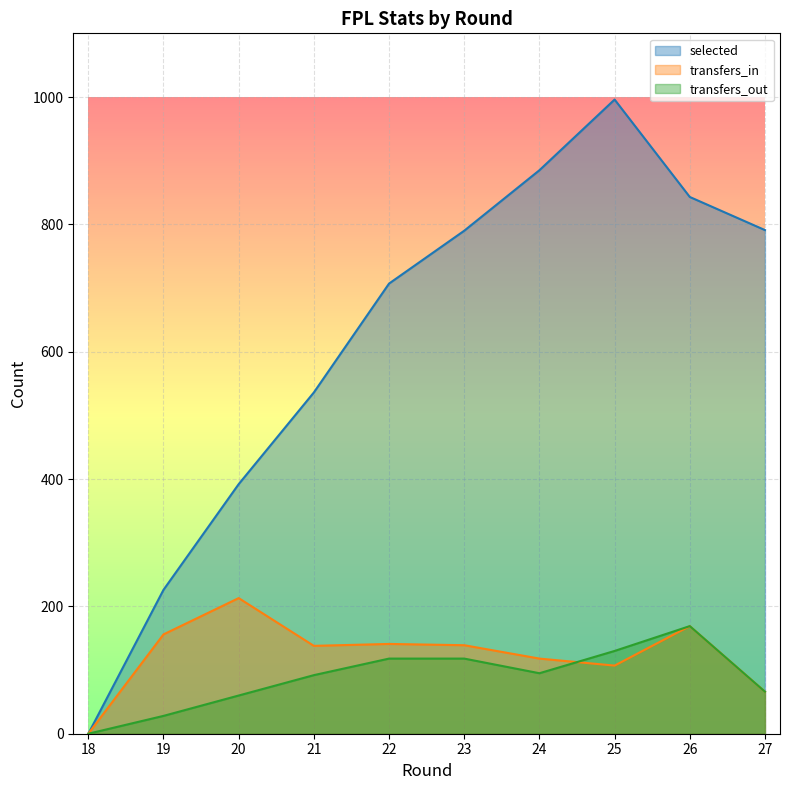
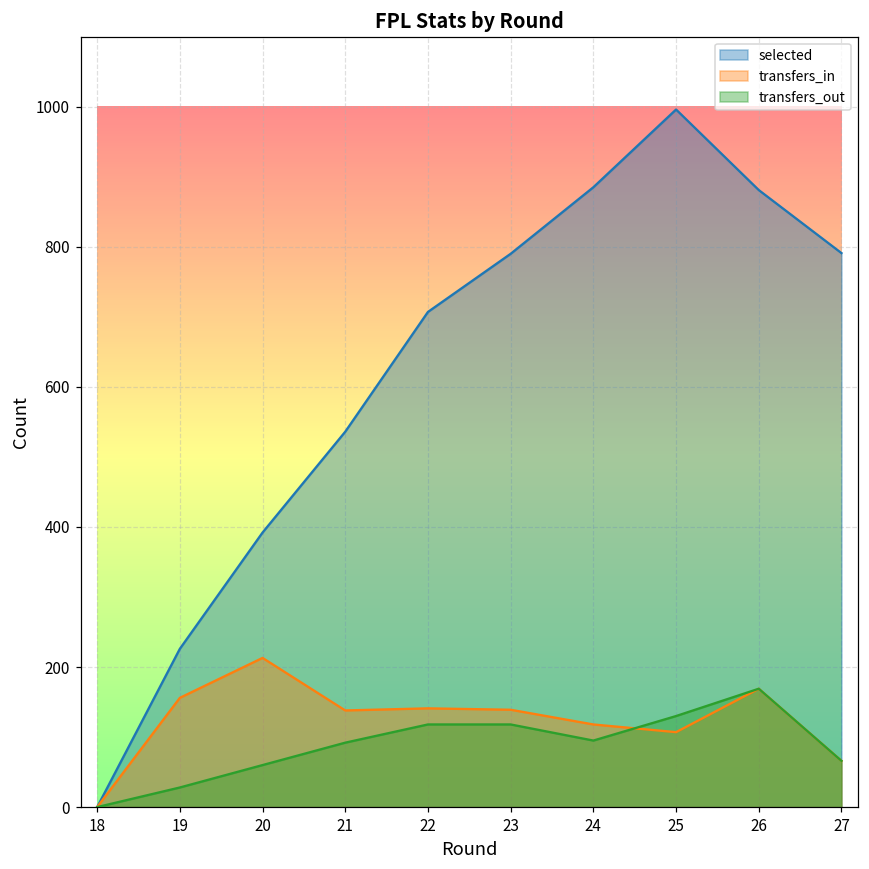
selected, 26: 840 -> 880
